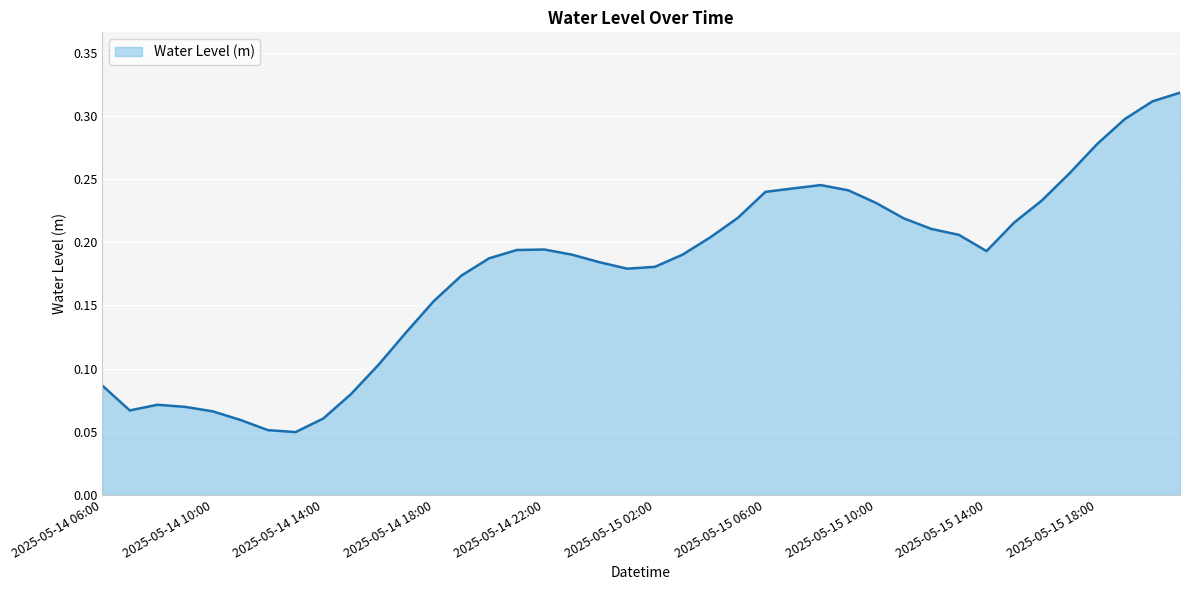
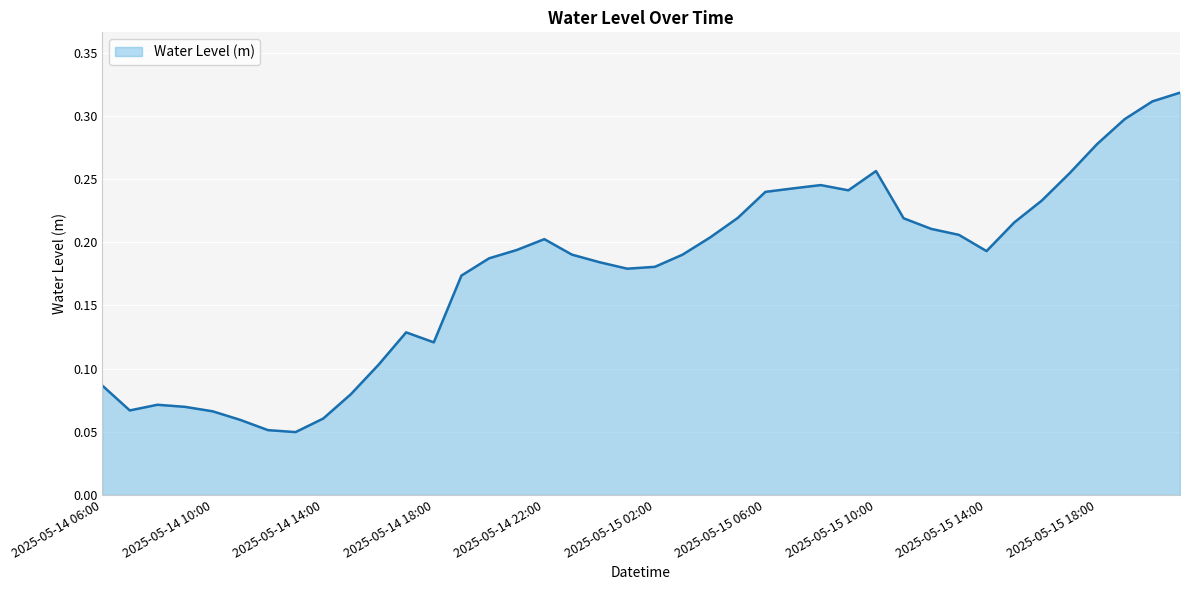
2025-05-14 18:00: 0.153 -> 0.121
2025-05-14 22:00: 0.194 -> 0.202
2025-05-15 10:00: 0.231 -> 0.256
